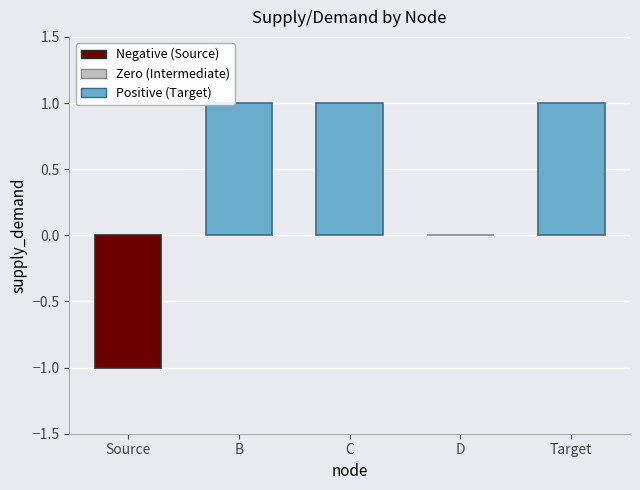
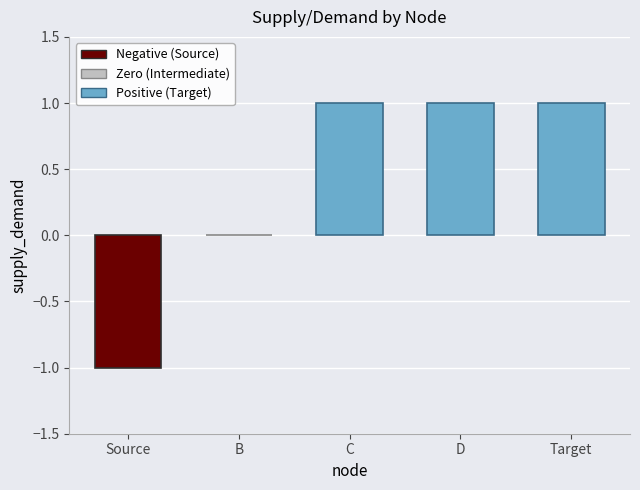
B: 1 -> 0
D: 0 -> 1
